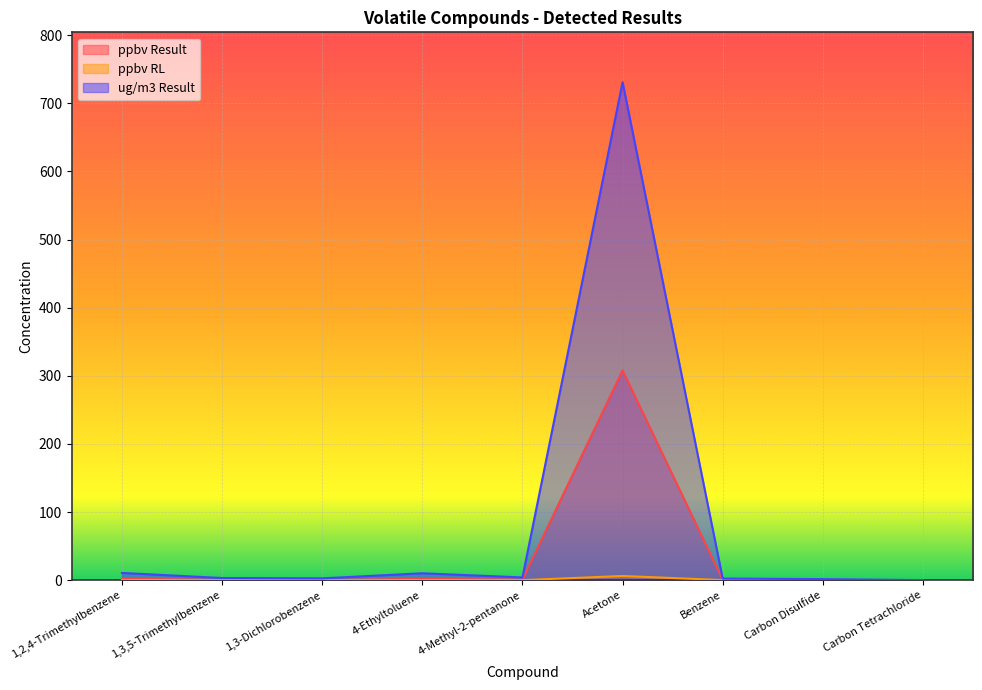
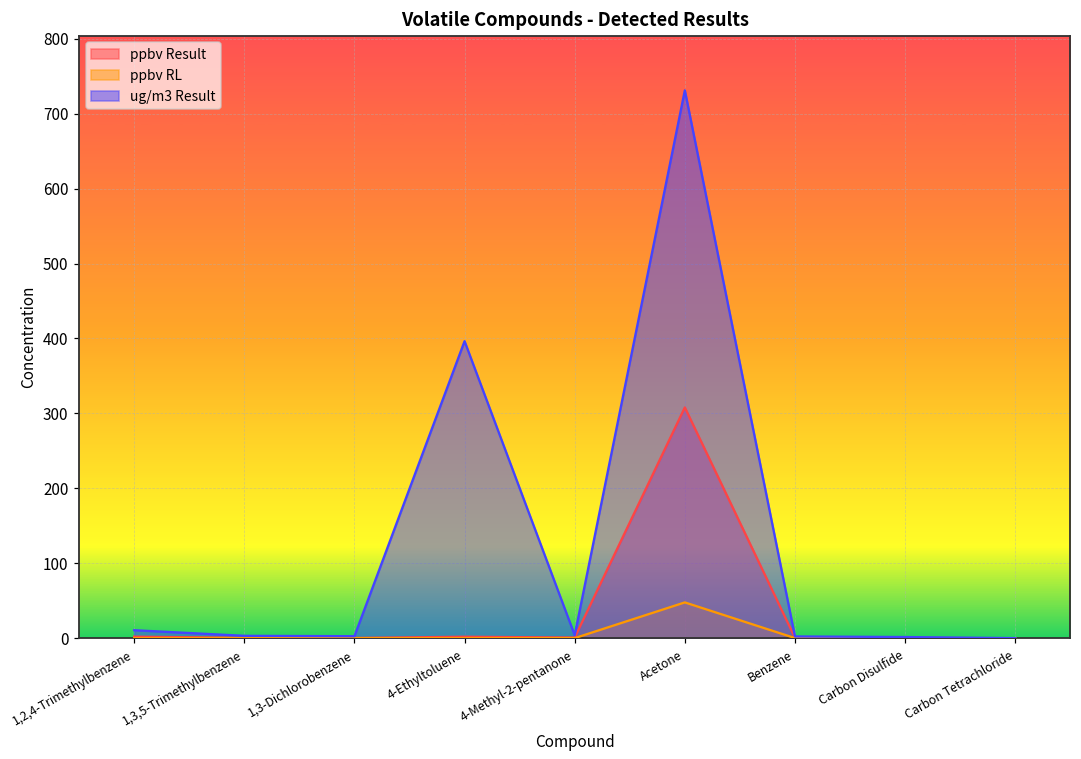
ug/m3 Result, 4-Ethyltoluene: 10 -> 400
ppbv RL, Acetone: 10 -> 50
